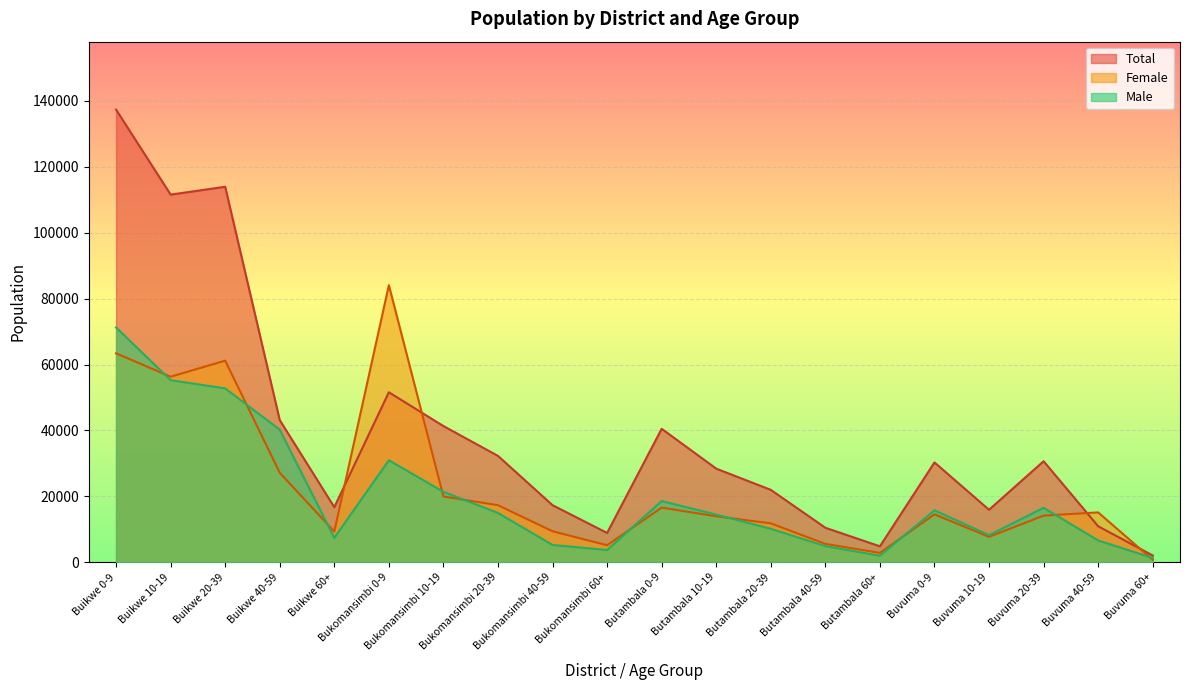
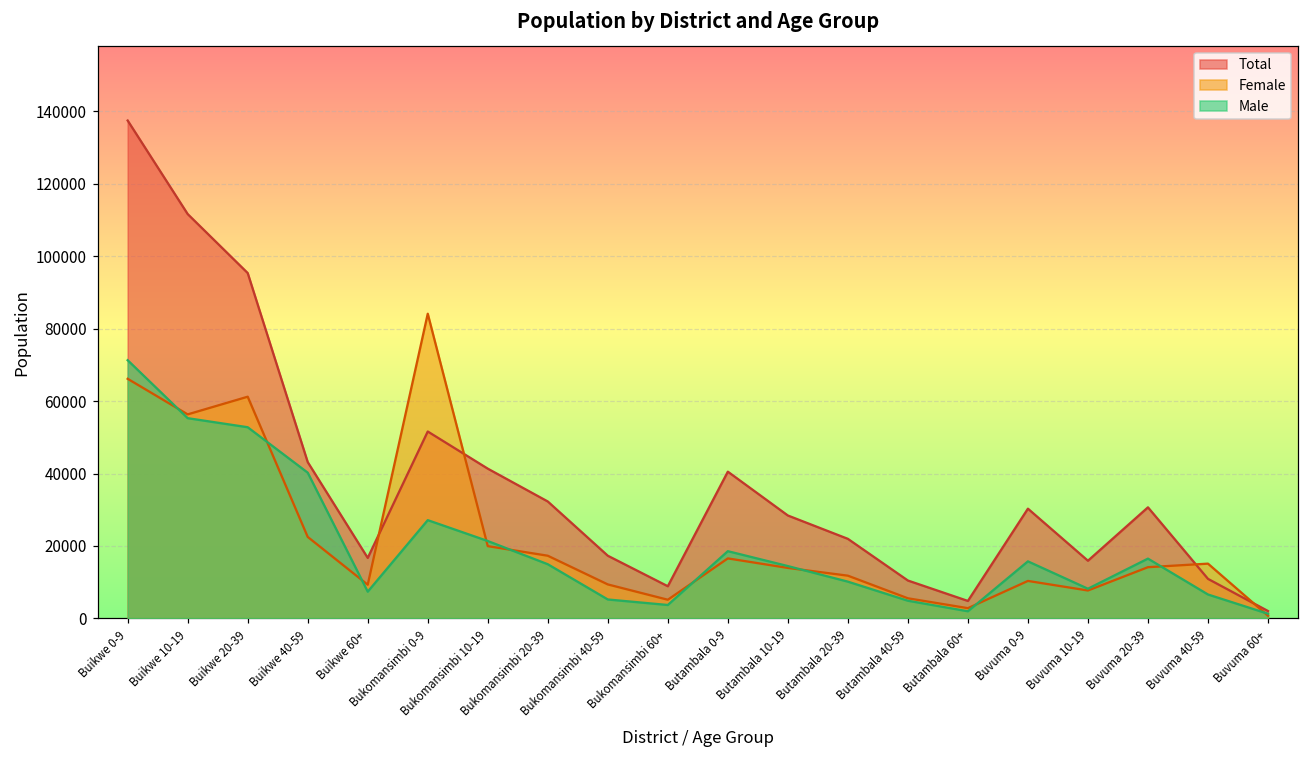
Female, Buikwe 0-9: 63000 -> 66000
Total, Buikwe 20-39: 114000 -> 95000
Female, Buikwe 40-59: 27000 -> 23000
Male, Bukomansimbi 0-9: 31000 -> 27000
Female, Buvuma 0-9: 15000 -> 10000
